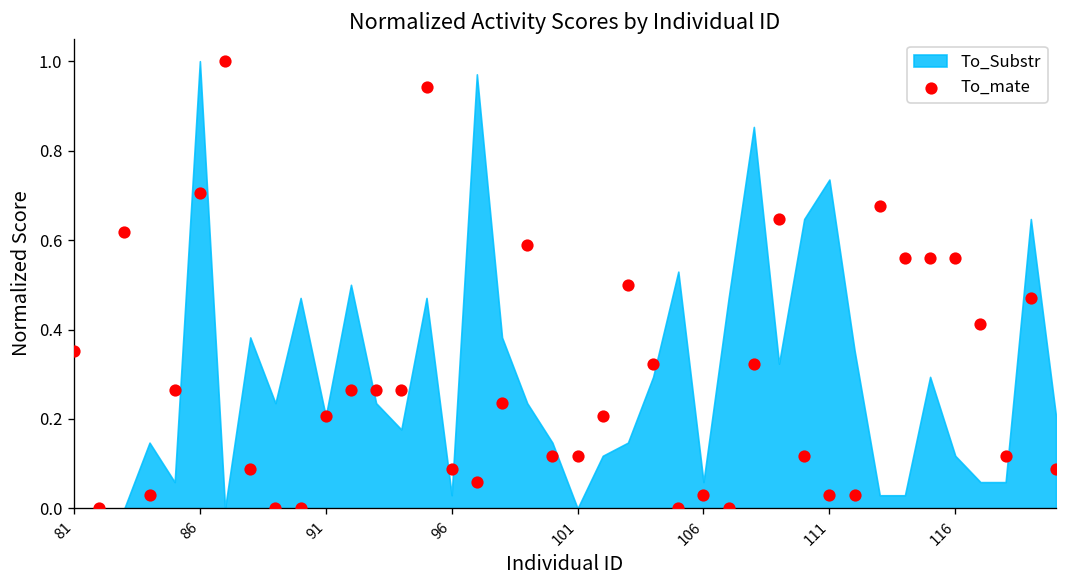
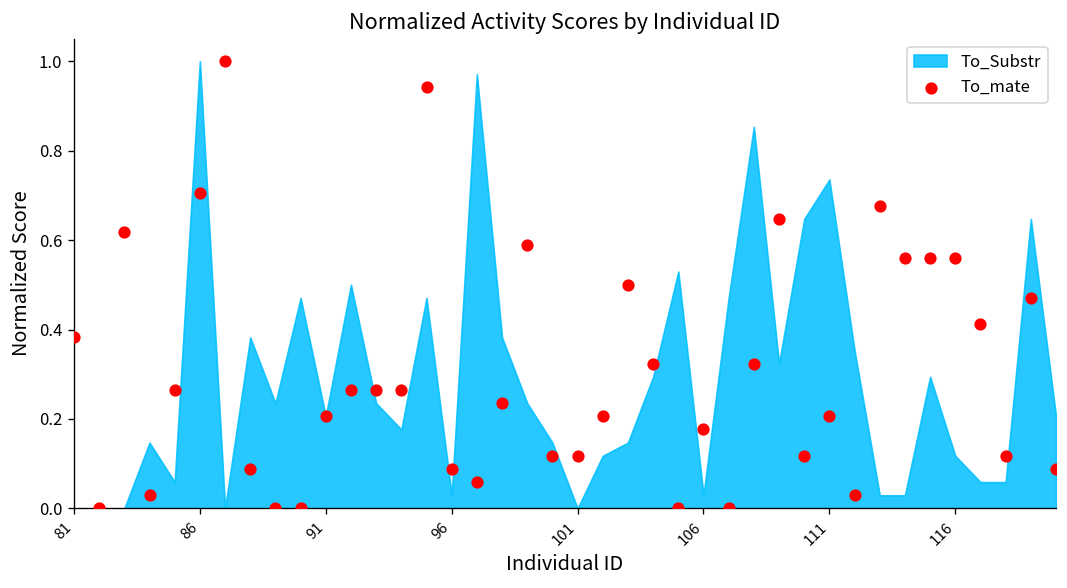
To_mate, 81: 0.35 -> 0.38
To_Substr, 106: 0.06 -> 0.03
To_mate, 106: 0.03 -> 0.18
To_mate, 111: 0.03 -> 0.21
